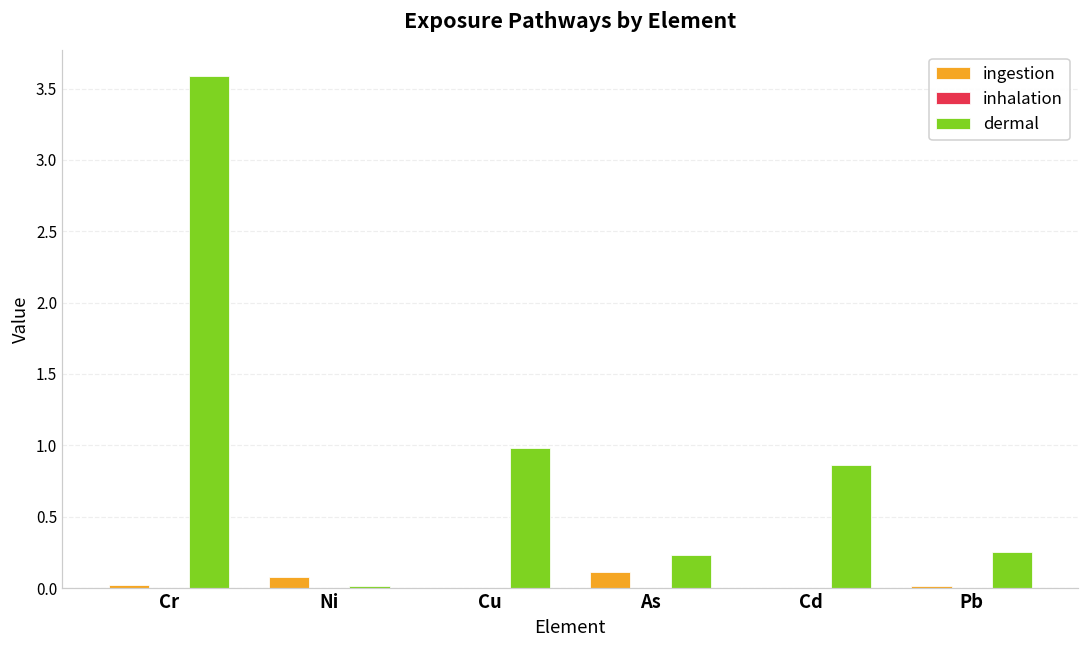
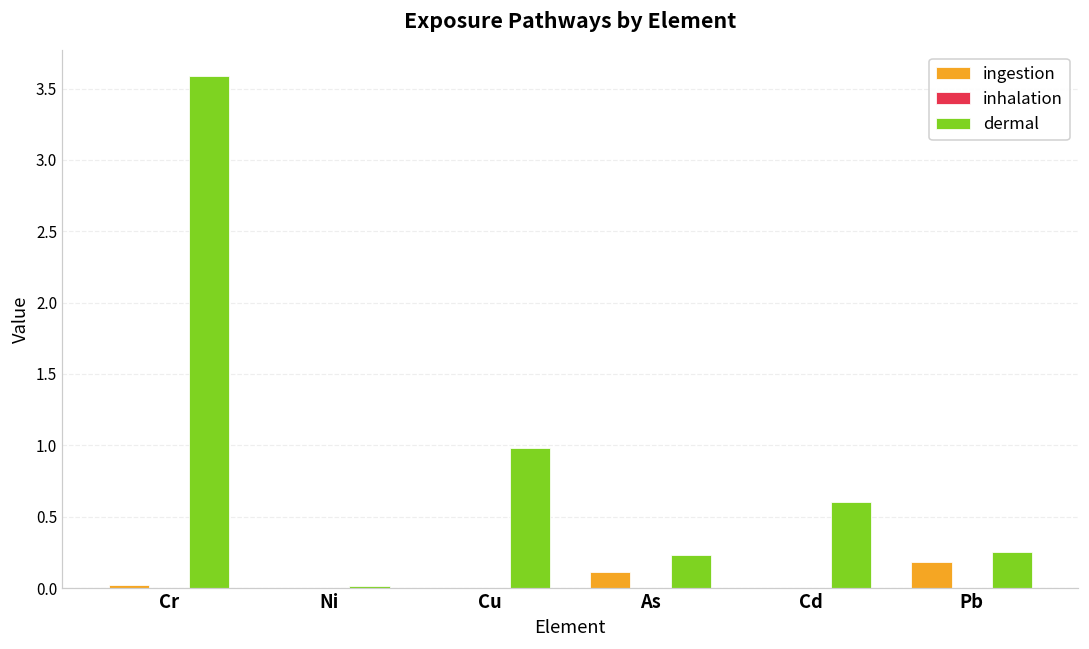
ingestion, Ni: 0.08 -> 0.00
dermal, Cd: 0.86 -> 0.60
ingestion, Pb: 0.02 -> 0.18
